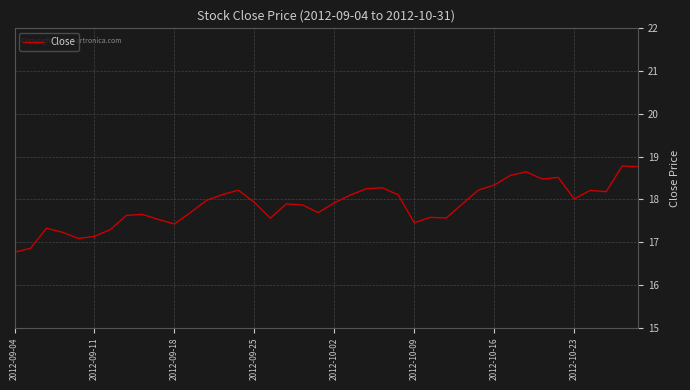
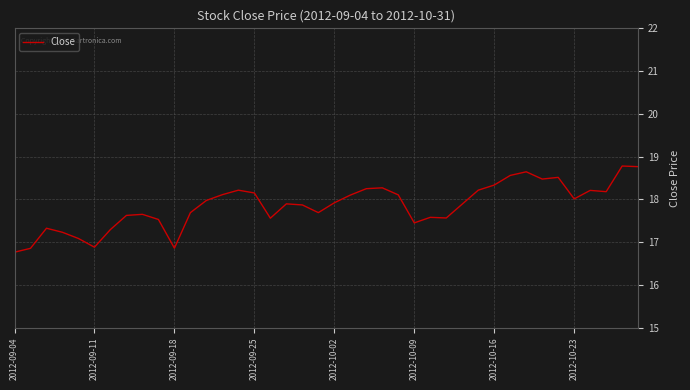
2012-09-11: 17.1 -> 16.9
2012-09-18: 17.4 -> 16.9
2012-09-25: 17.9 -> 18.2
